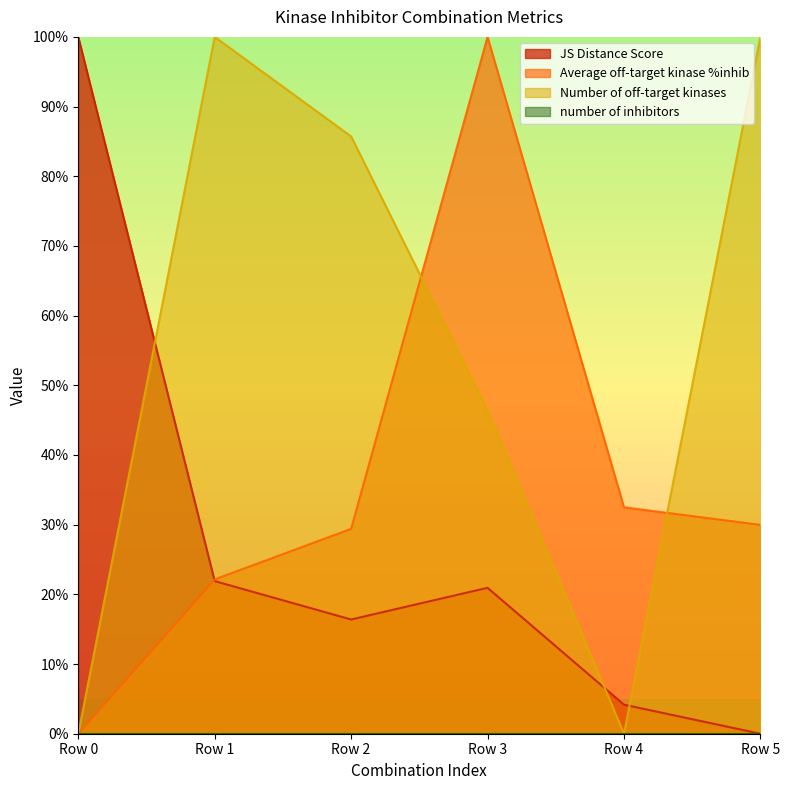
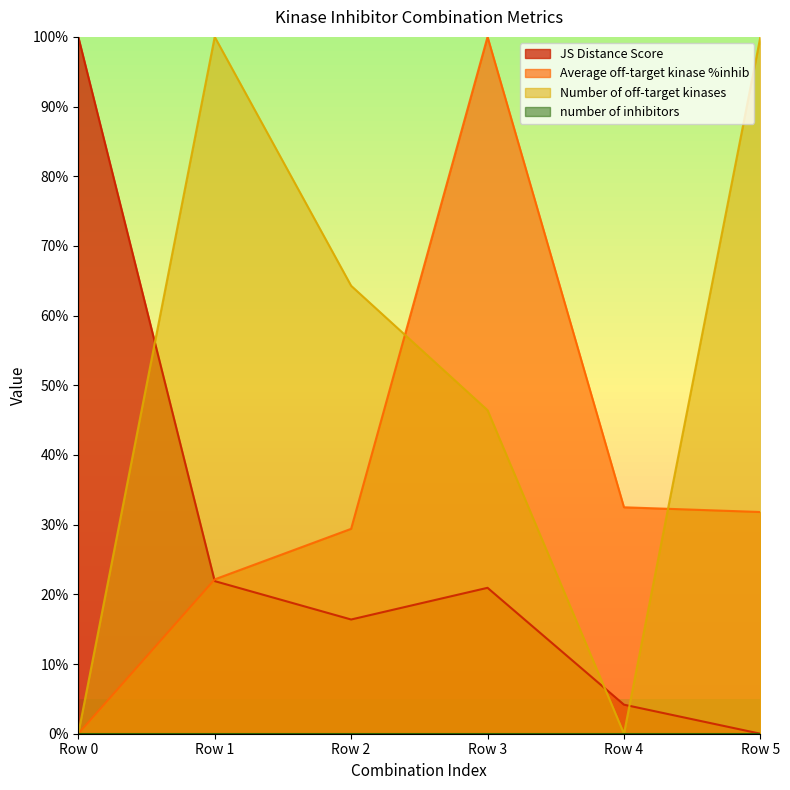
Number of off-target kinases, Row 2: 86% -> 64%
Average off-target kinase %inhib, Row 5: 30% -> 32%
